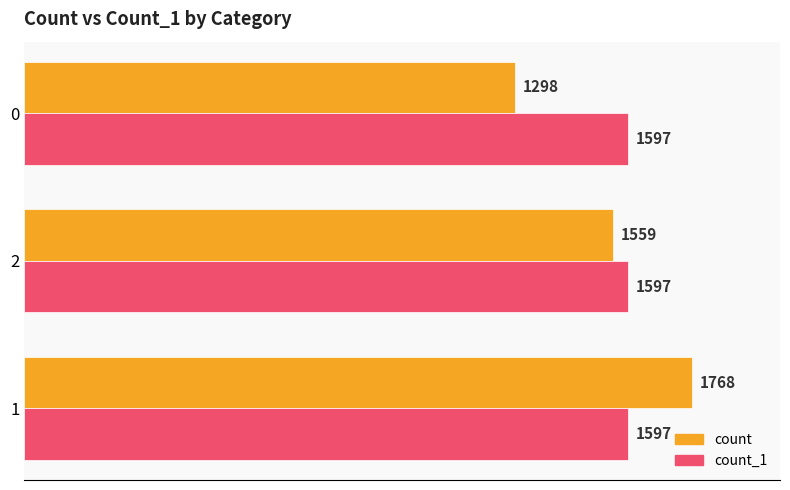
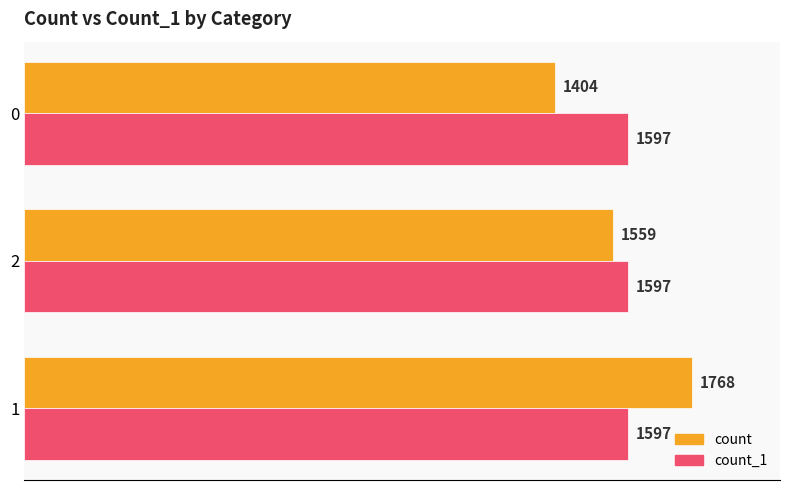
count, 0: 1298 -> 1404
